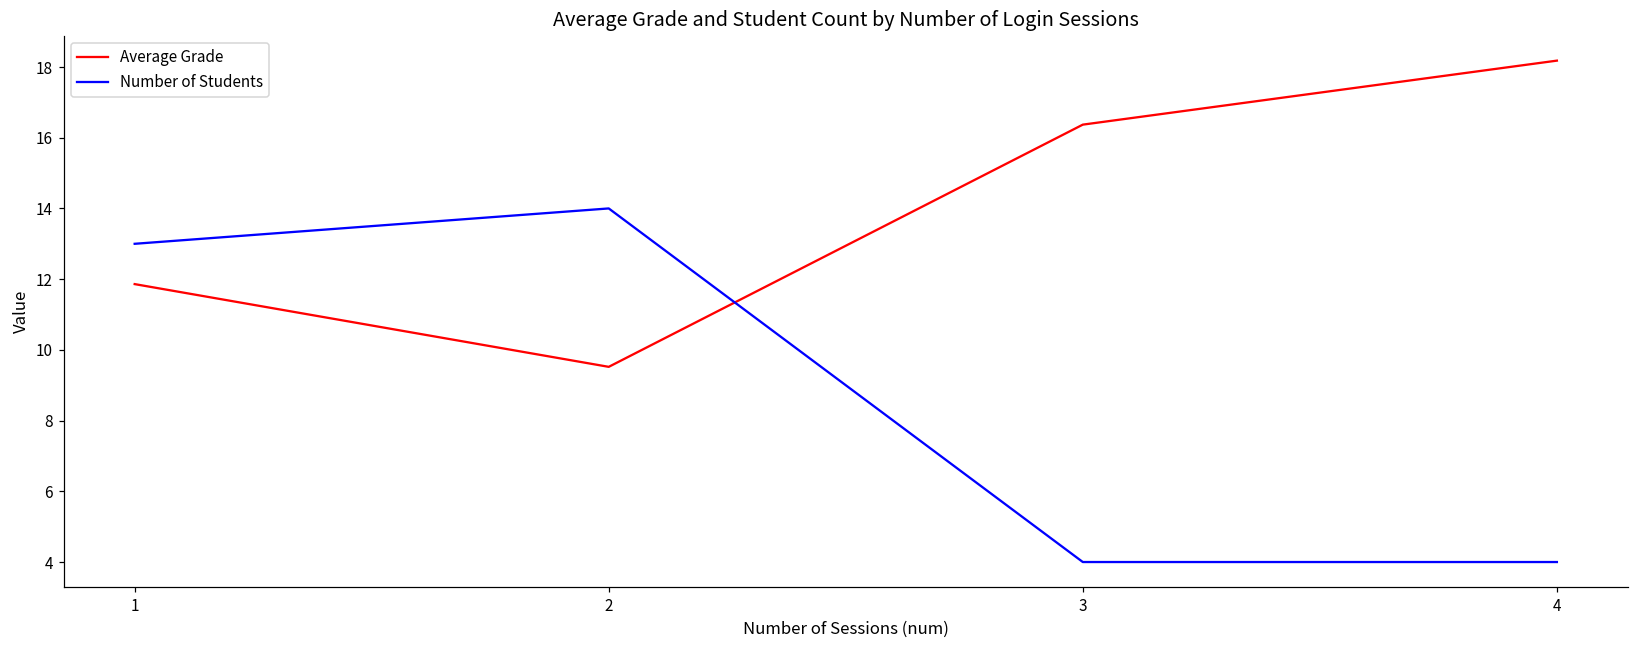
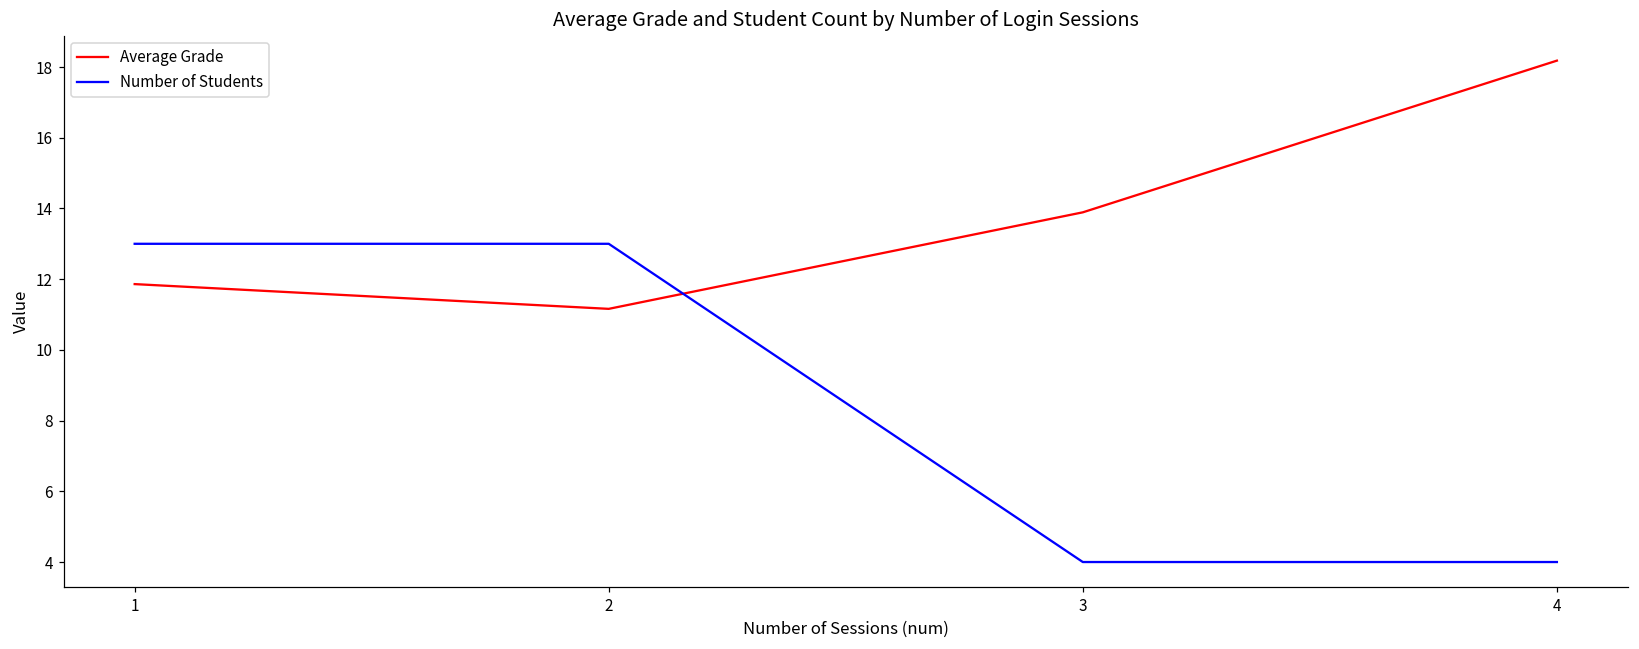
Average Grade, 2: 9.5 -> 11.2
Number of Students, 2: 14 -> 13
Average Grade, 3: 16.4 -> 13.9
